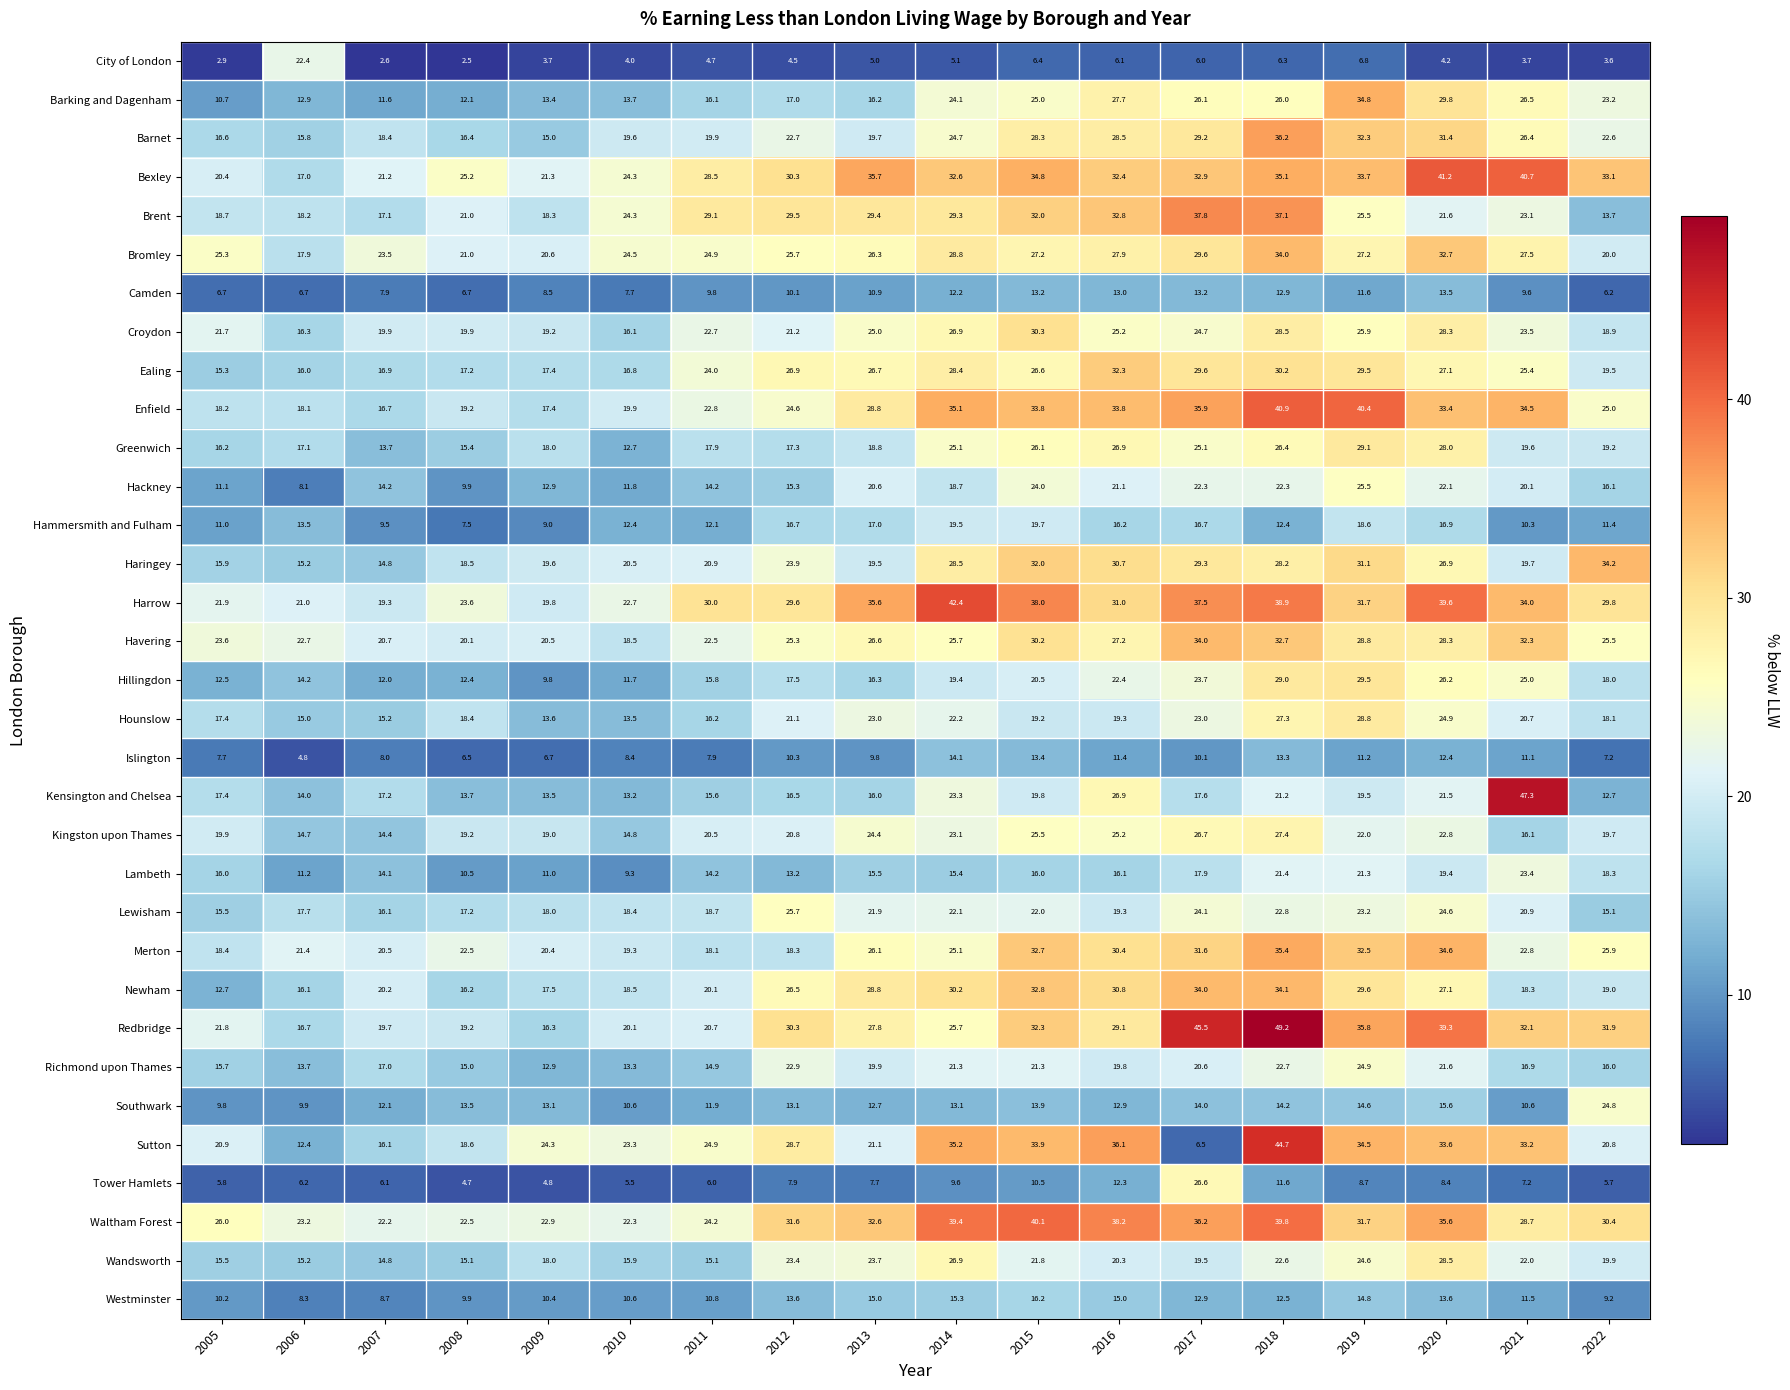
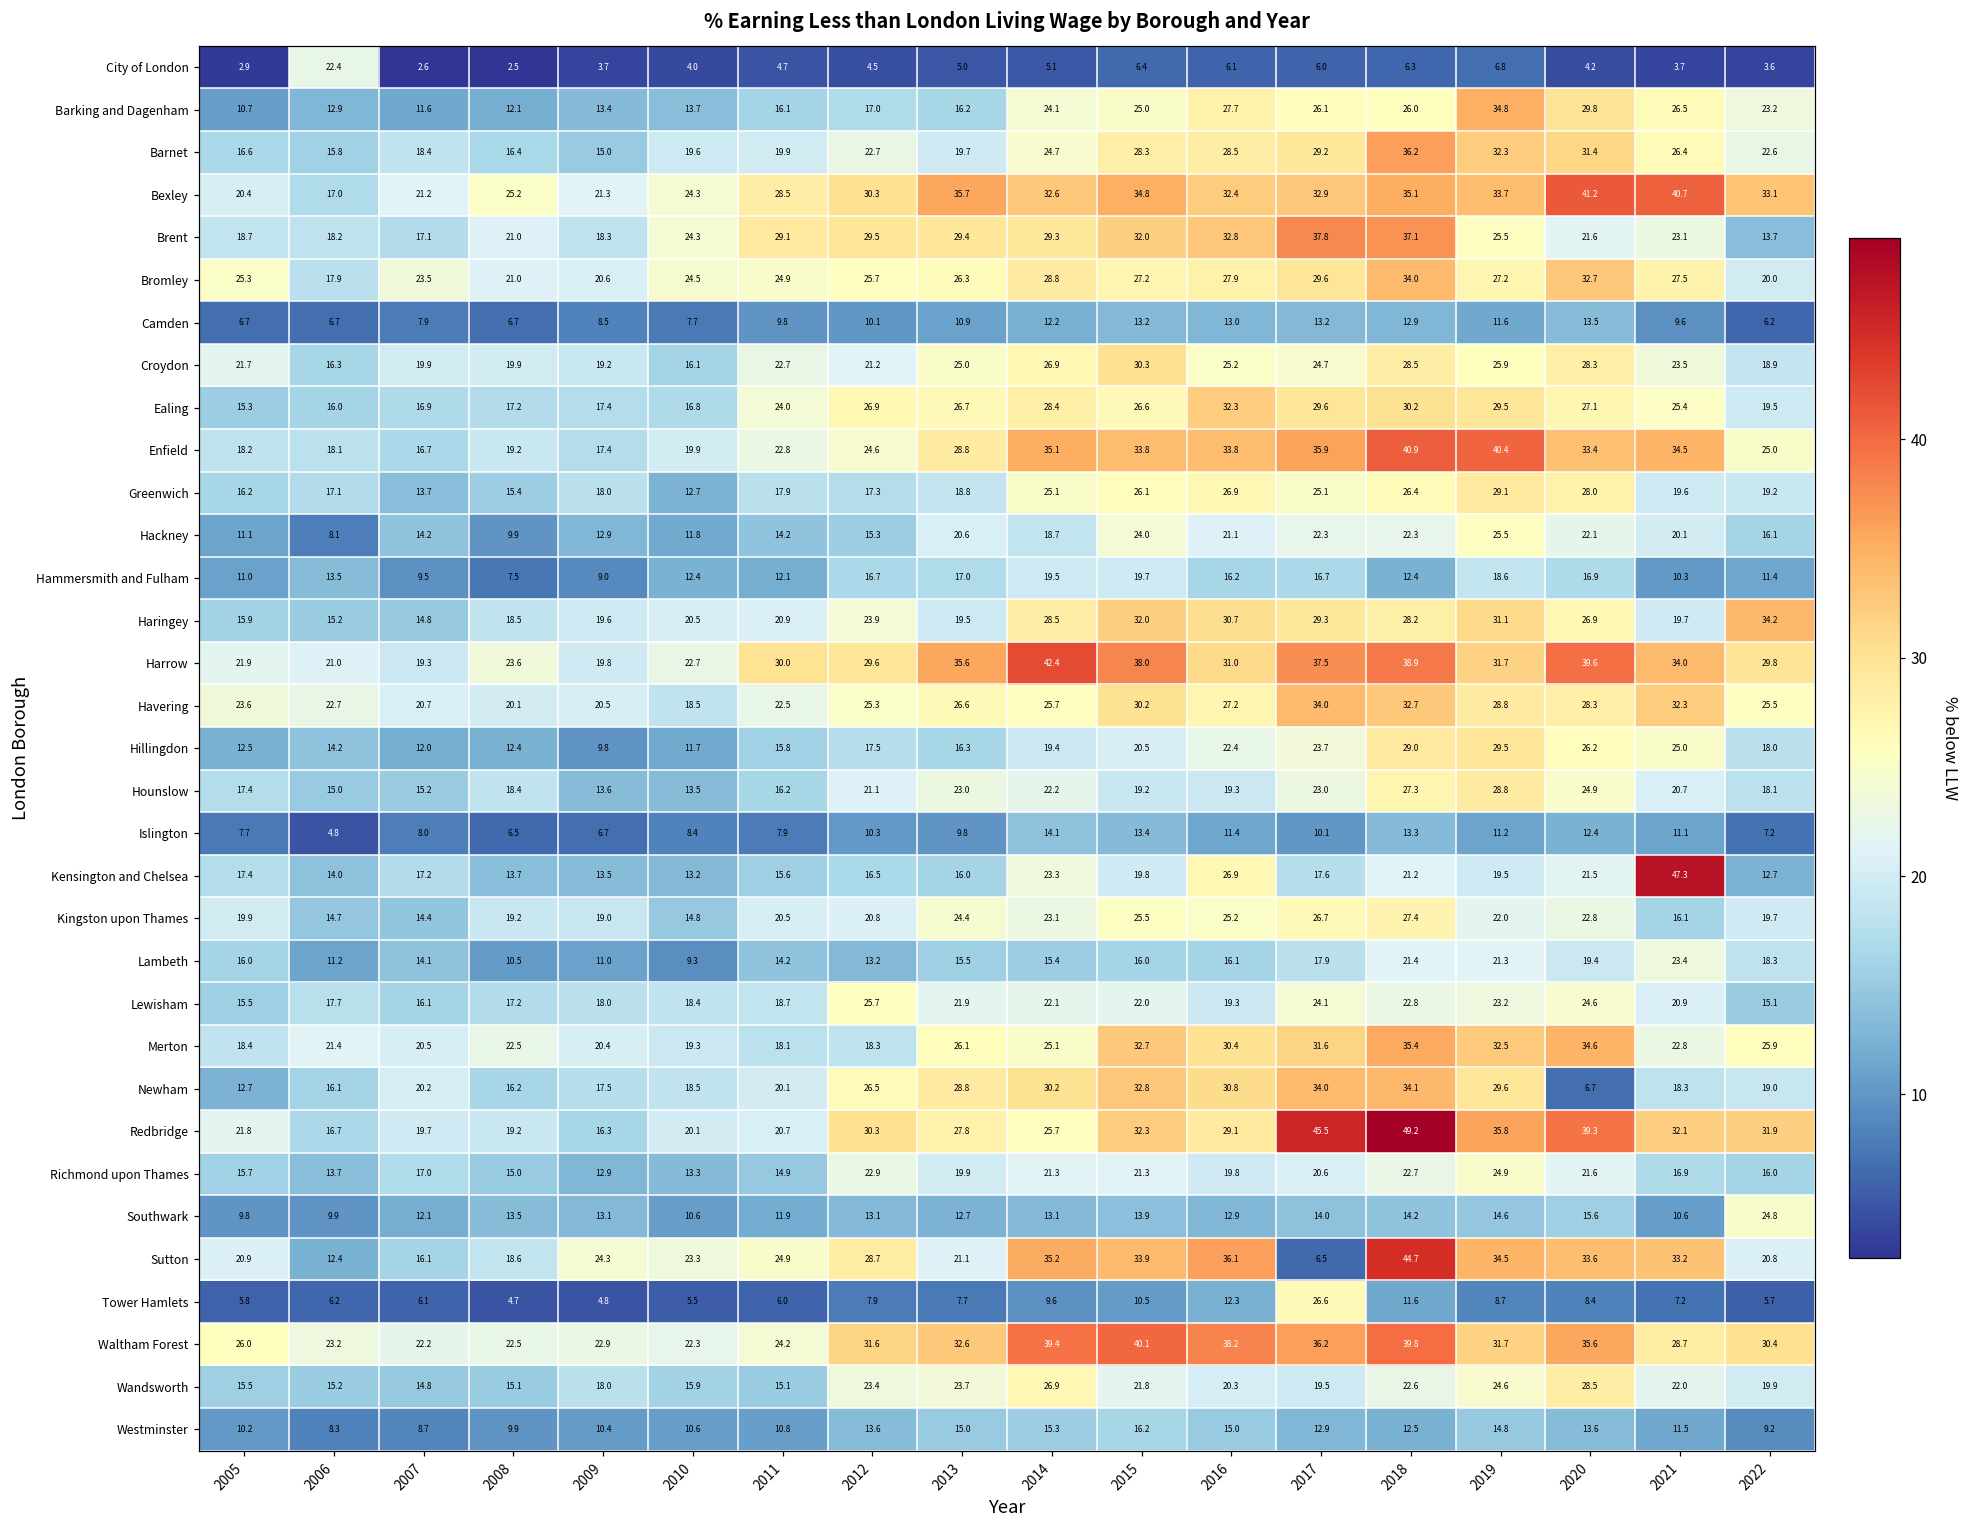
Newham, 2020: 27.1 -> 6.7
